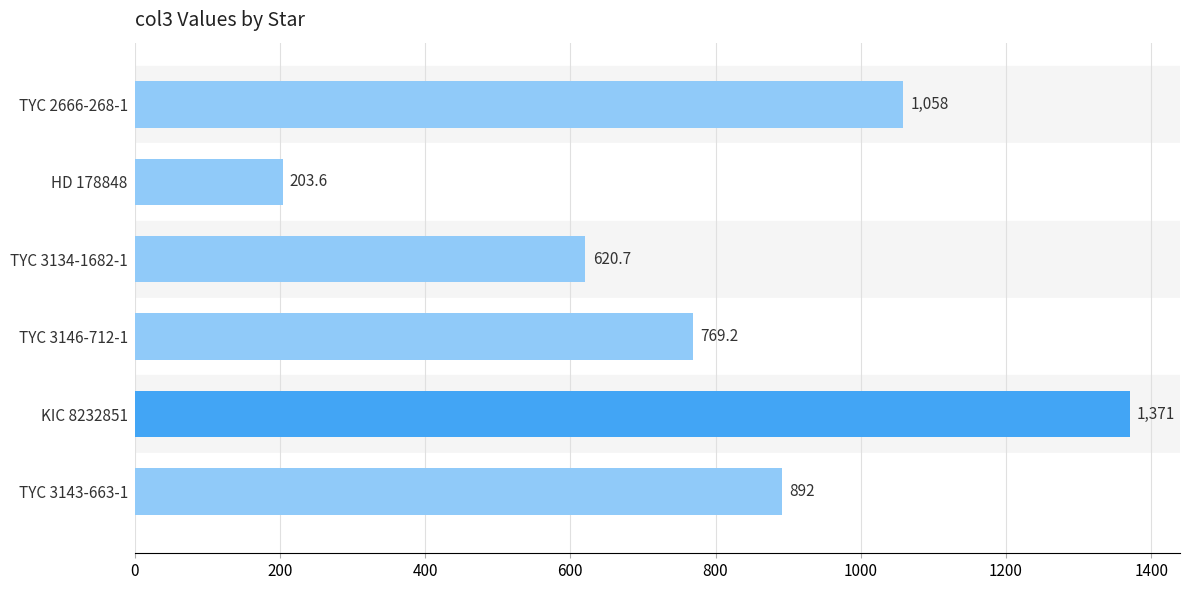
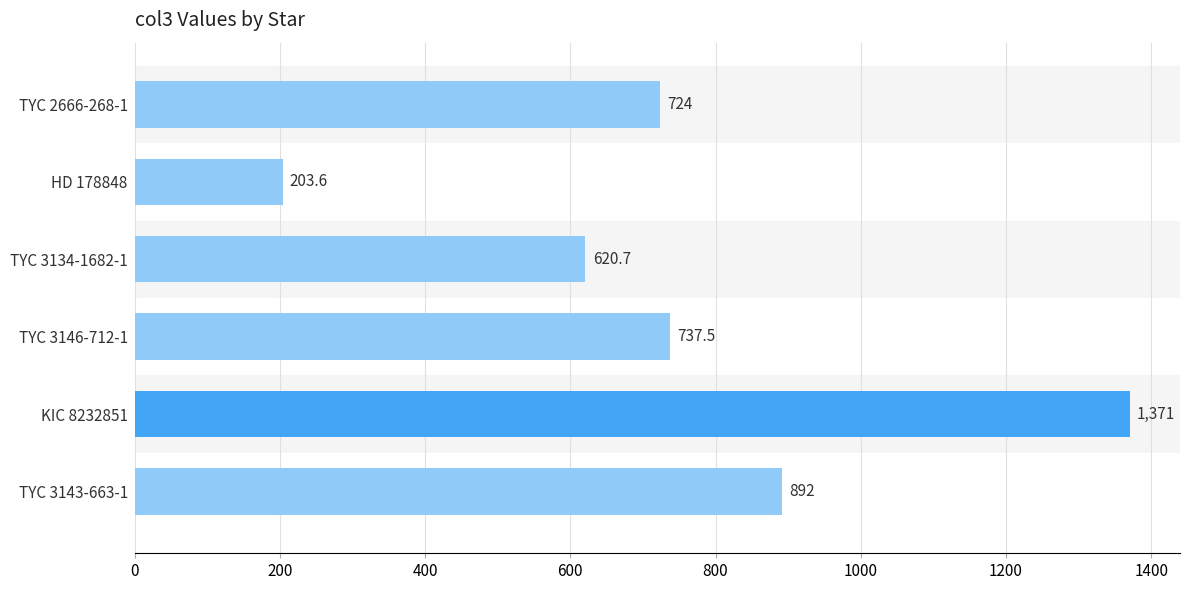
TYC 2666-268-1: 1,058 -> 724
TYC 3146-712-1: 769.2 -> 737.5
